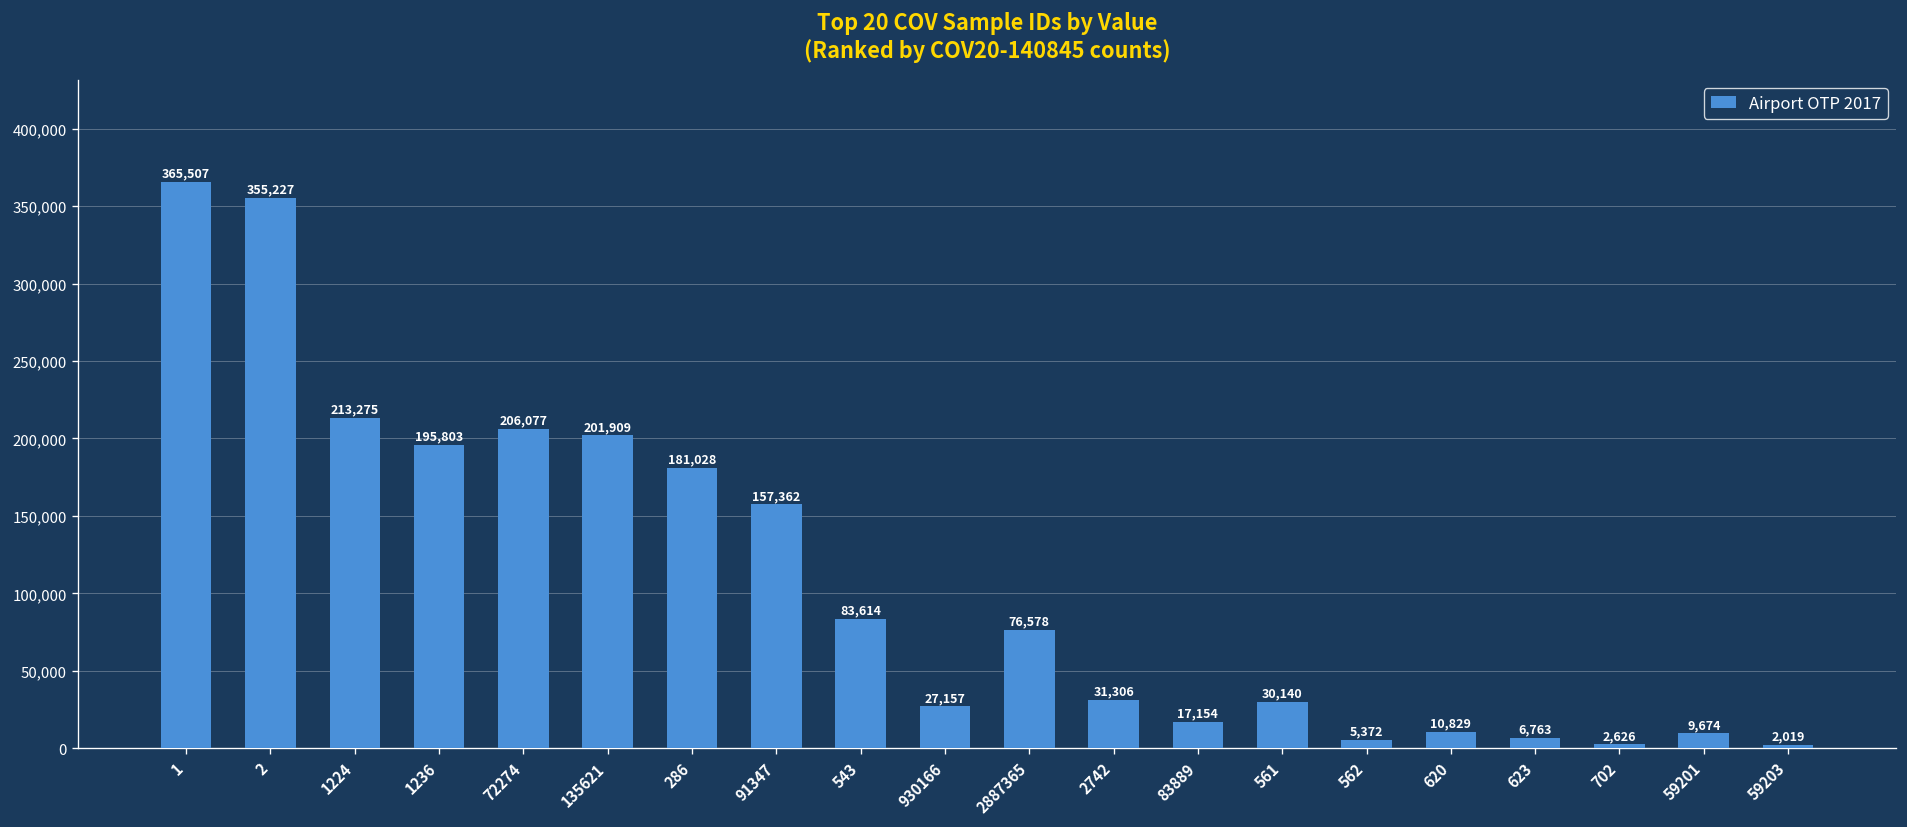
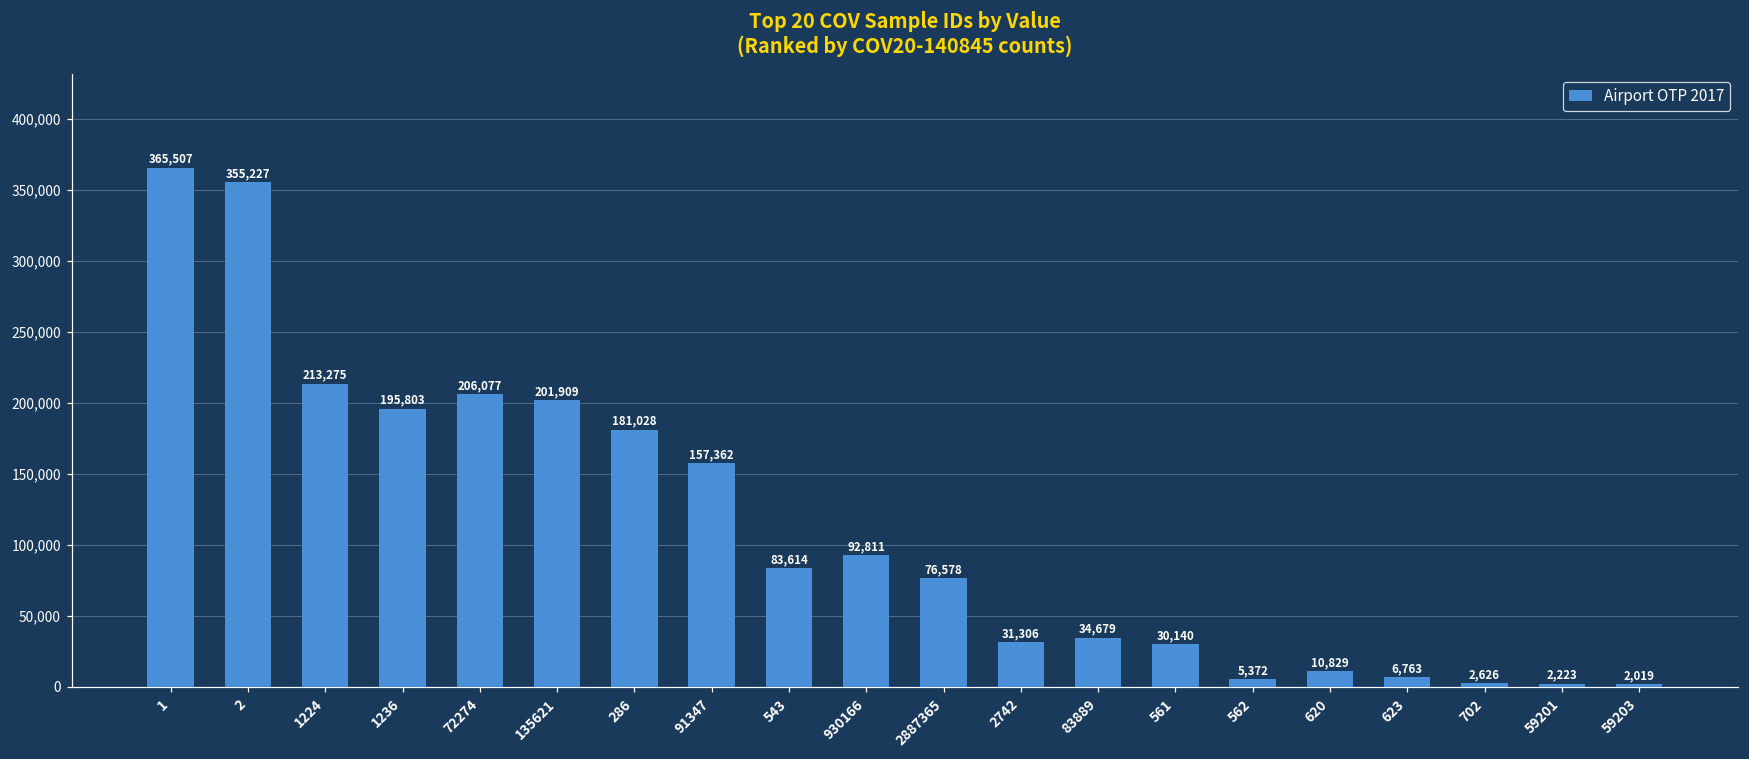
930166: 27,157 -> 92,811
83889: 17,154 -> 34,679
59201: 9,674 -> 2,223
